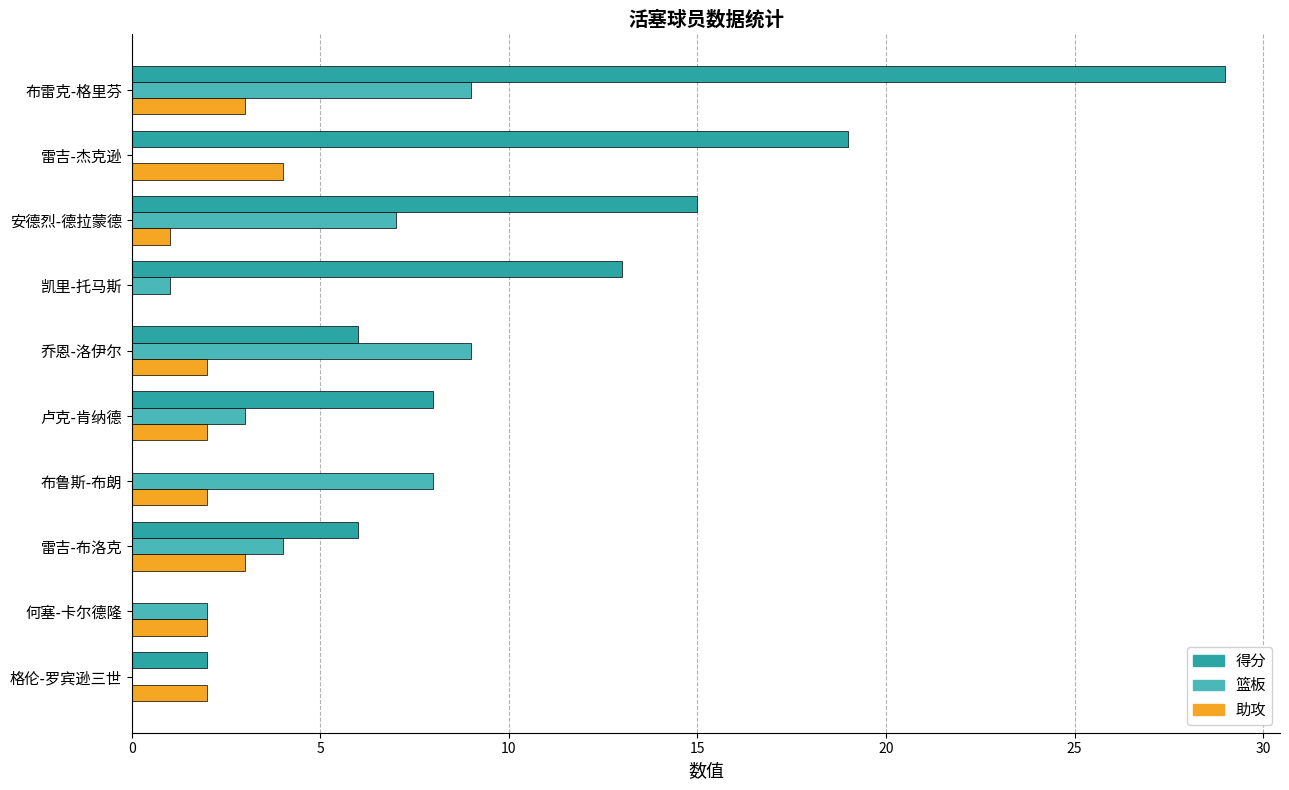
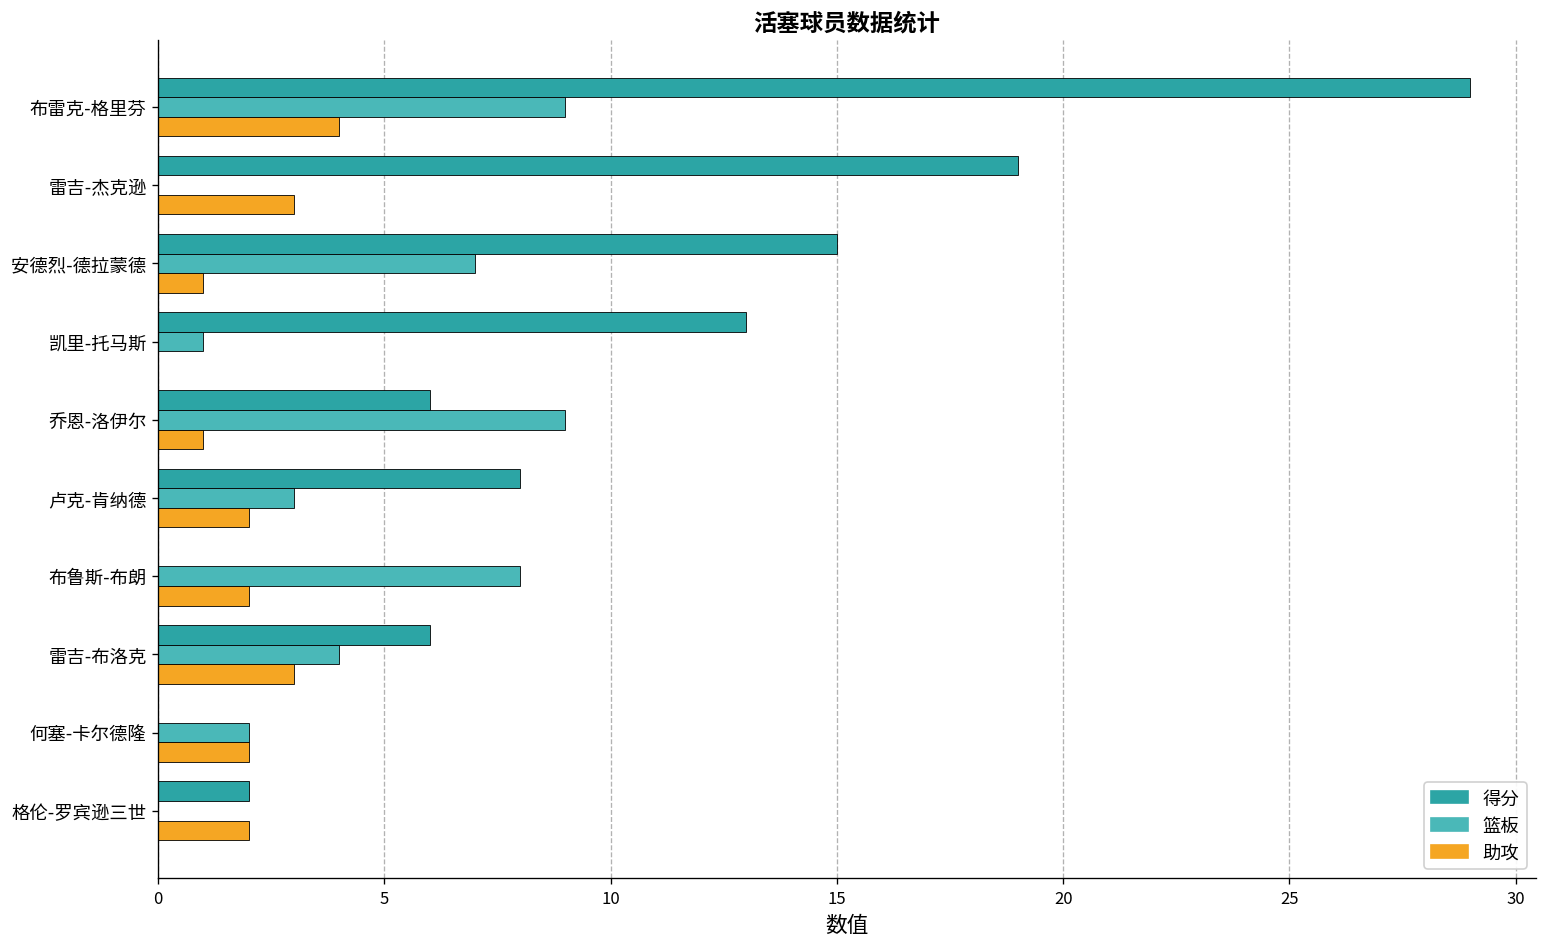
助攻, 布雷克-格里芬: 3 -> 4
助攻, 雷吉-杰克逊: 4 -> 3
助攻, 乔恩-洛伊尔: 2 -> 1
